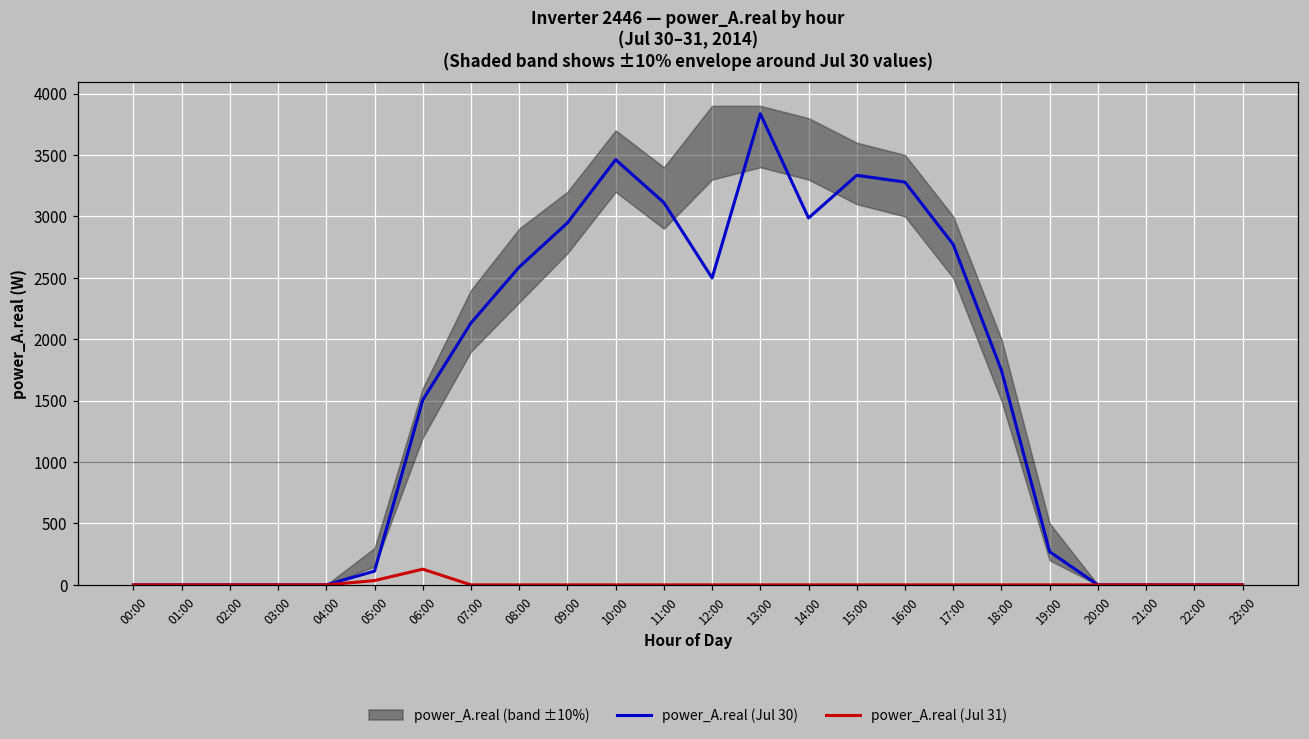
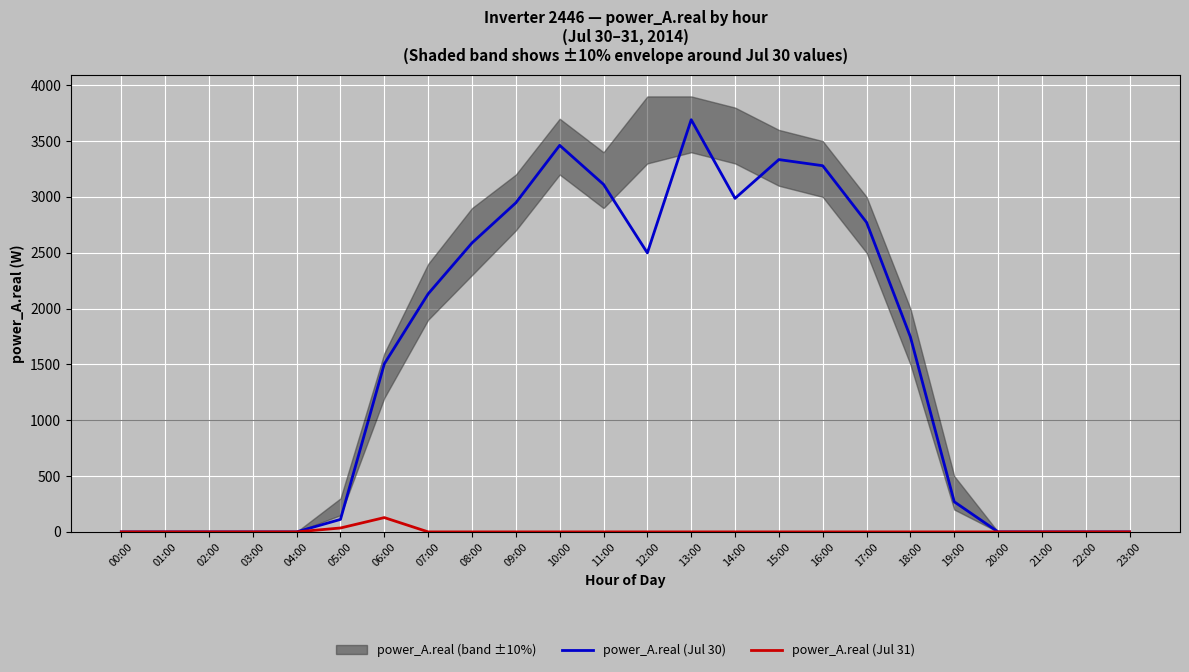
power_A.real (Jul 30), 13:00: 3840 -> 3690
